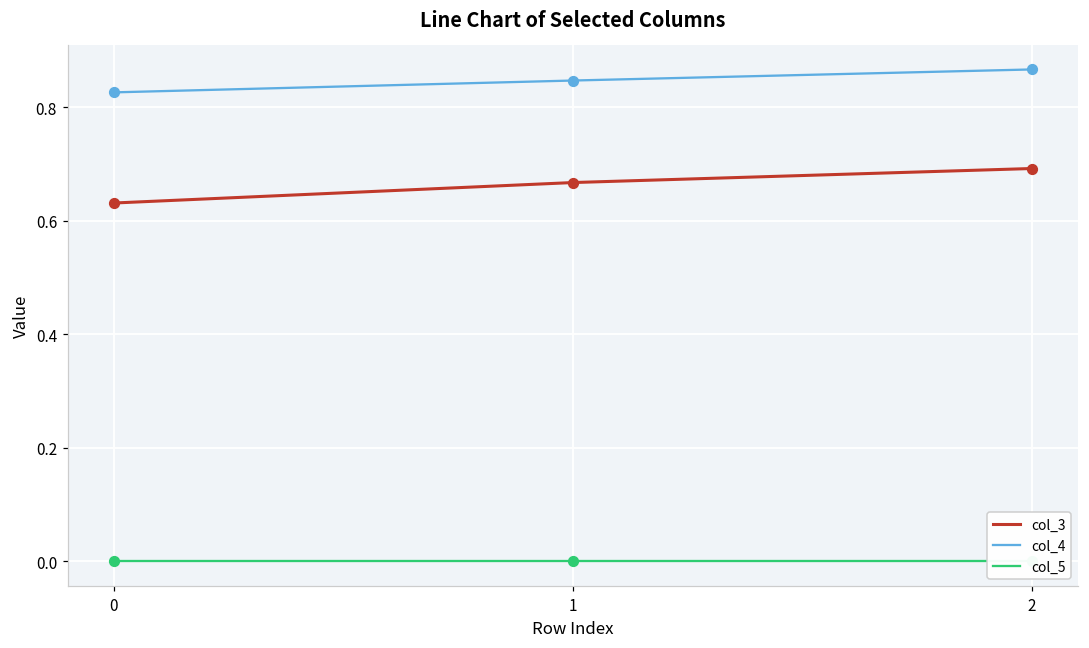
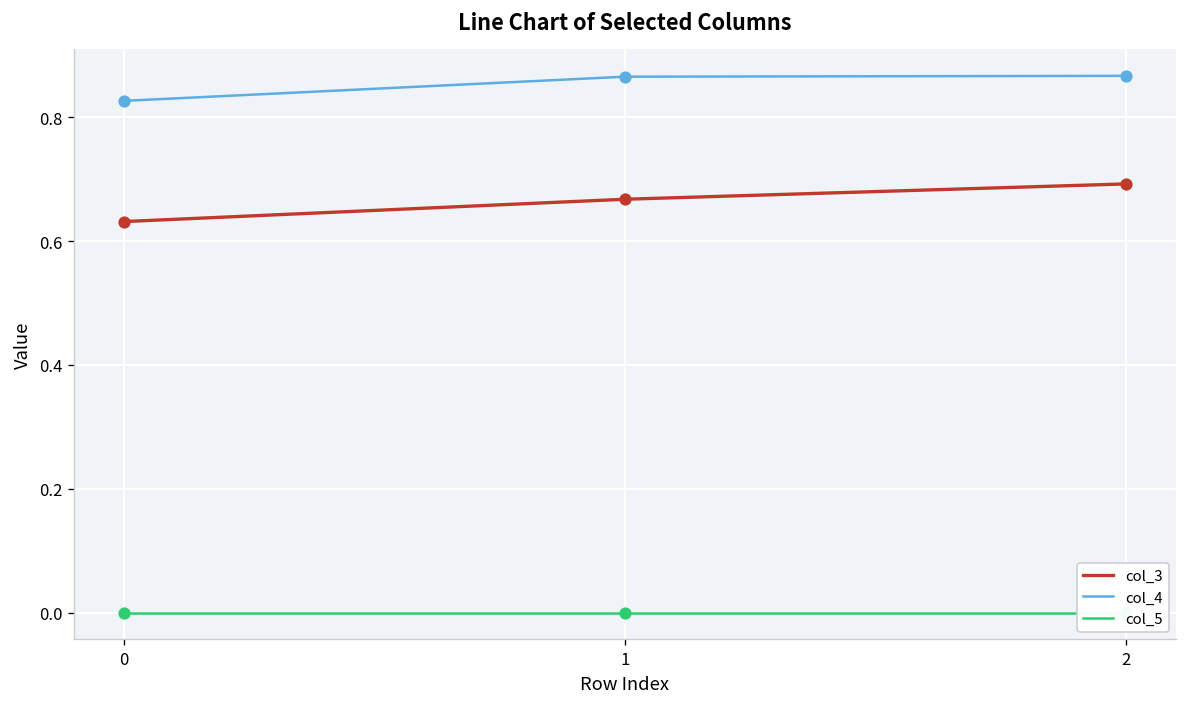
col_4, 1: 0.85 -> 0.87
